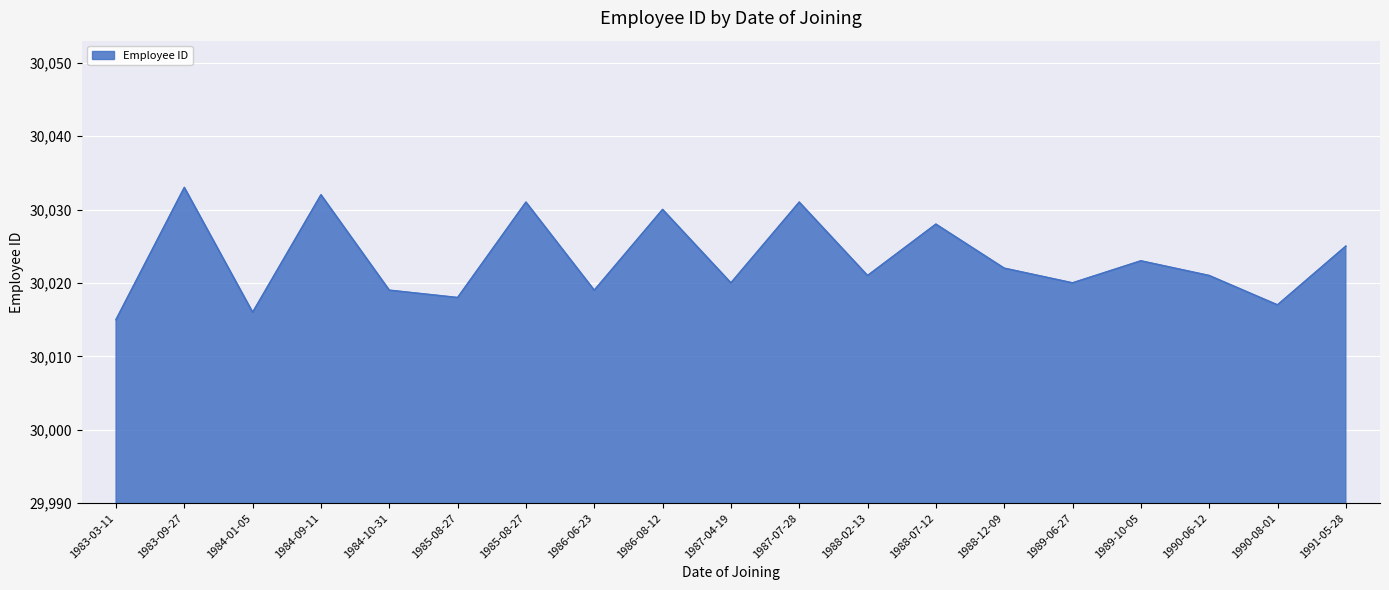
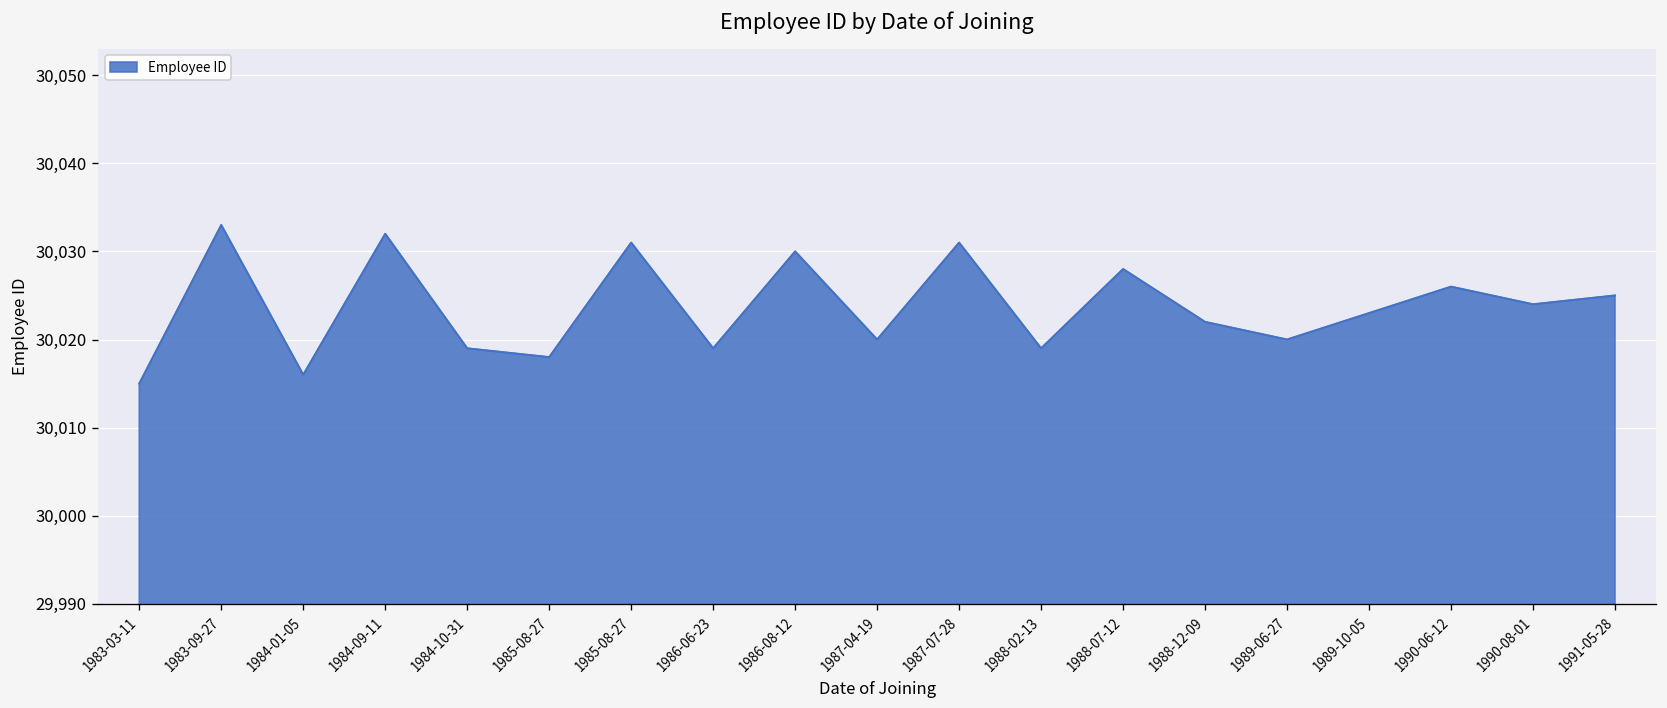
1988-02-13: 30,021 -> 30,019
1990-06-12: 30,021 -> 30,026
1990-08-01: 30,017 -> 30,024
